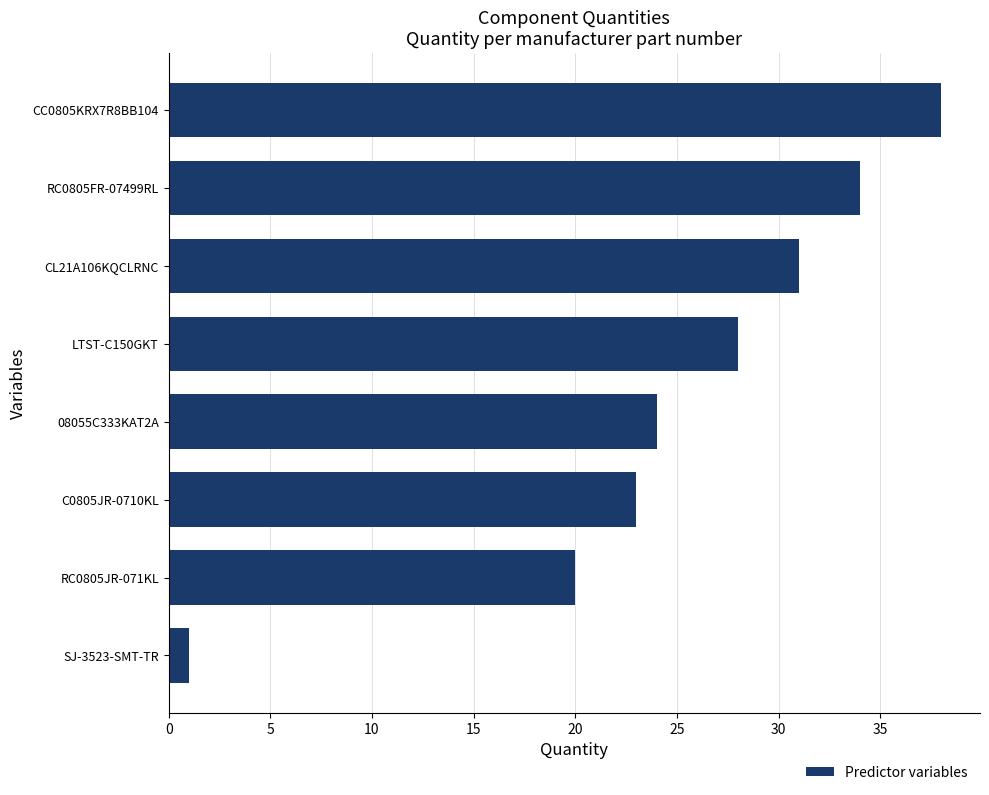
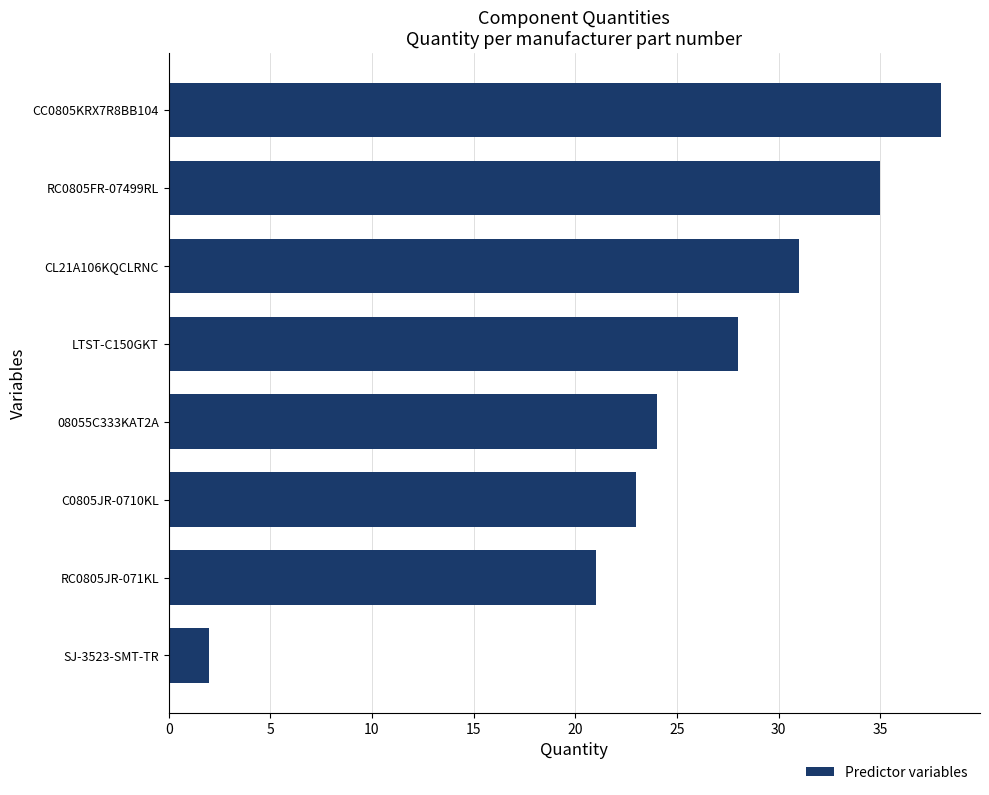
RC0805FR-07499RL: 34 -> 35
RC0805JR-071KL: 20 -> 21
SJ-3523-SMT-TR: 1 -> 2
